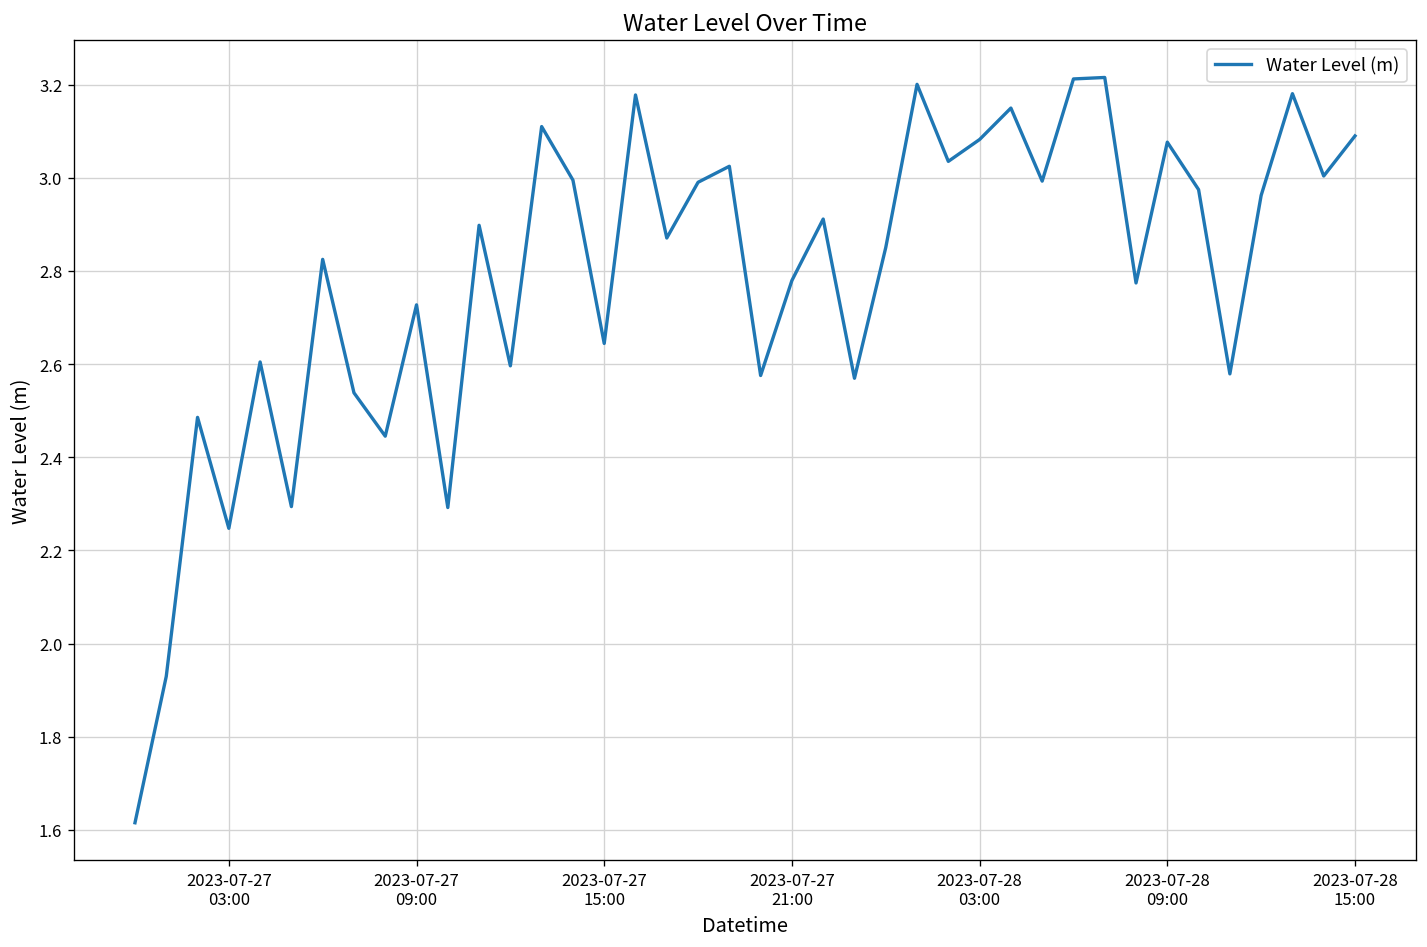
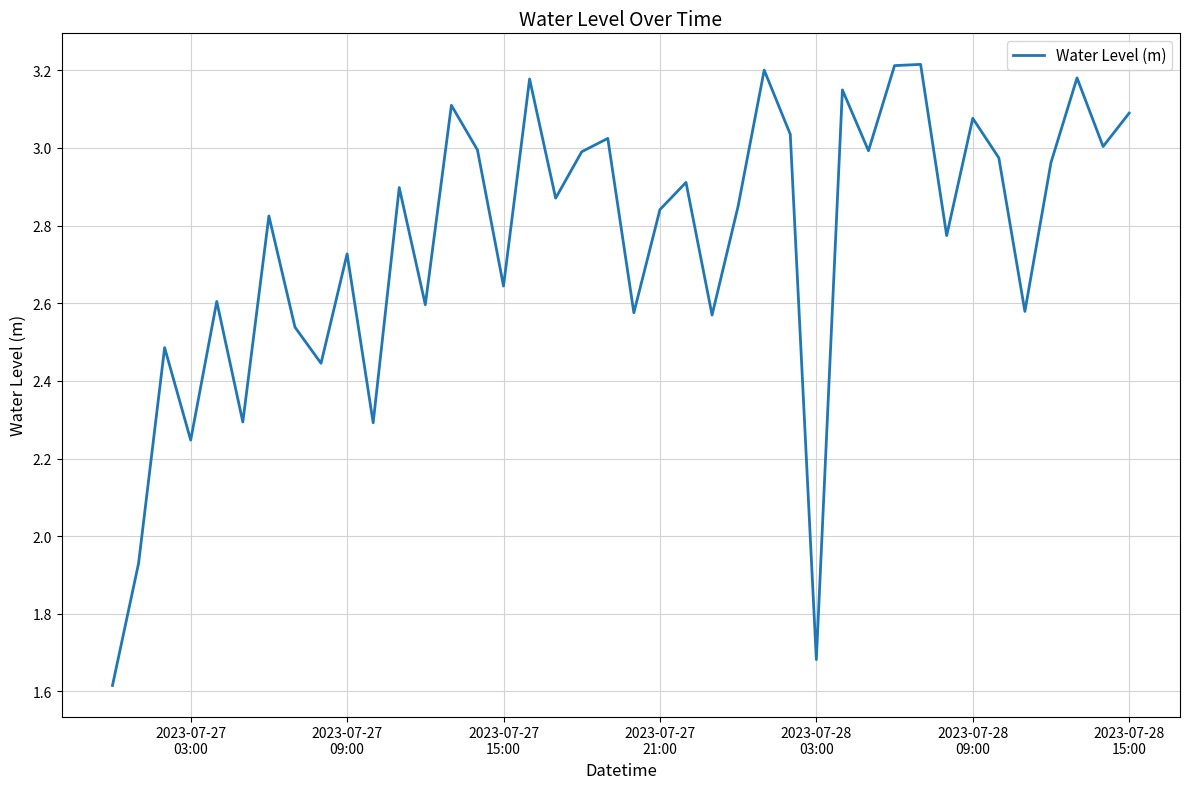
2023-07-27 21:00: 2.78 -> 2.84
2023-07-28 03:00: 3.08 -> 1.68
